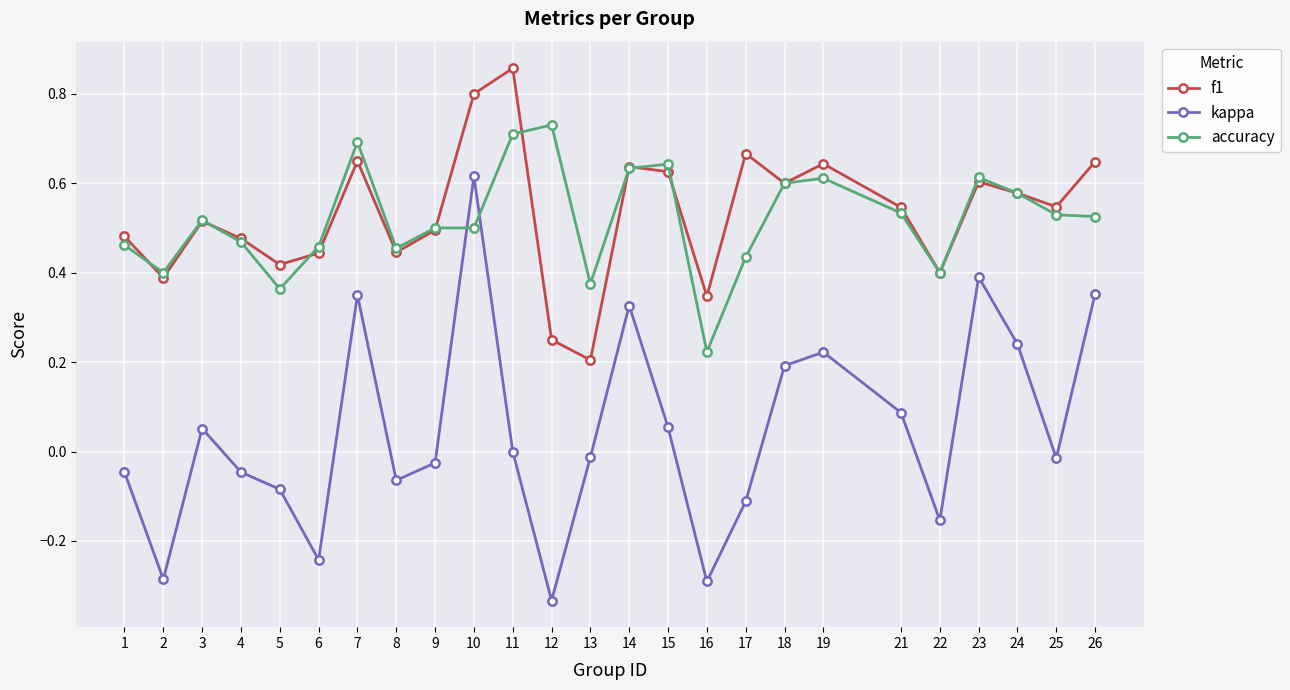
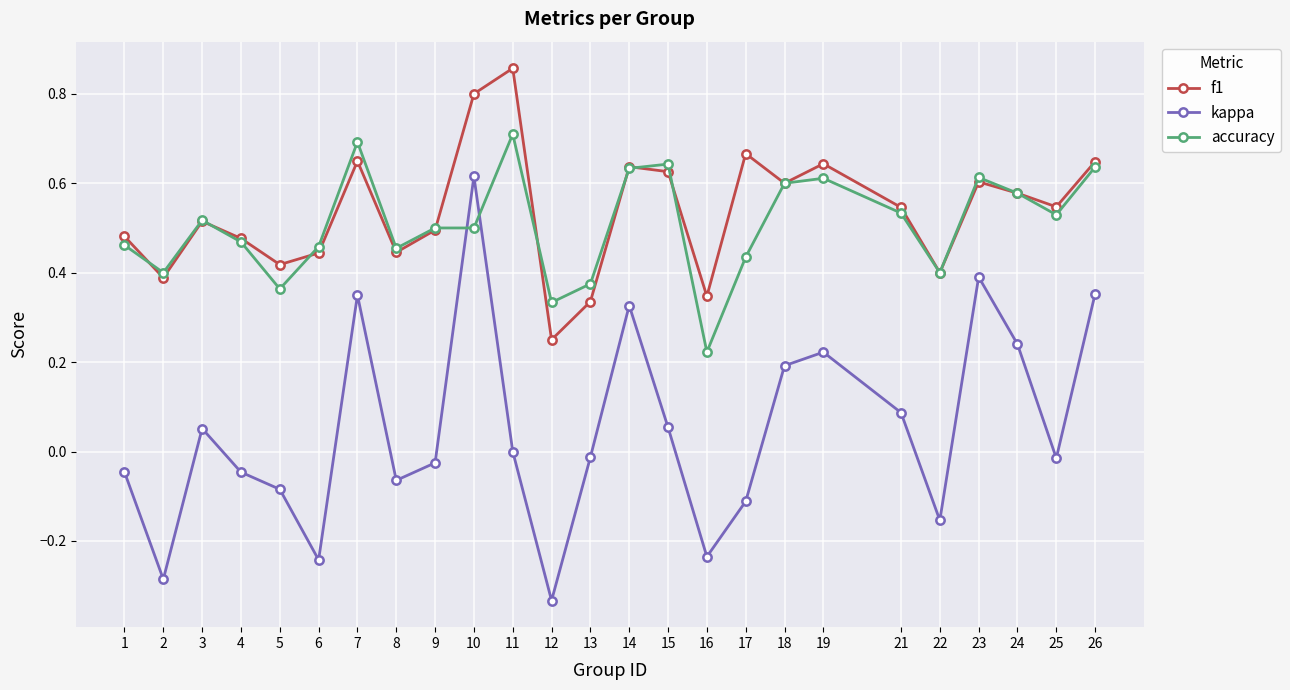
accuracy, 12: 0.73 -> 0.33
f1, 13: 0.20 -> 0.34
kappa, 16: -0.29 -> -0.24
accuracy, 26: 0.53 -> 0.64
